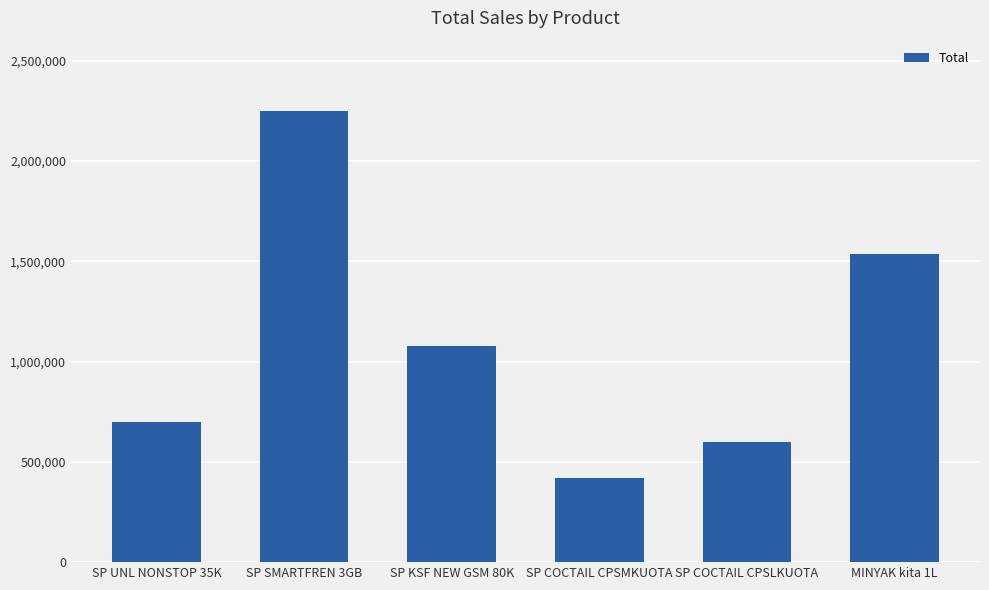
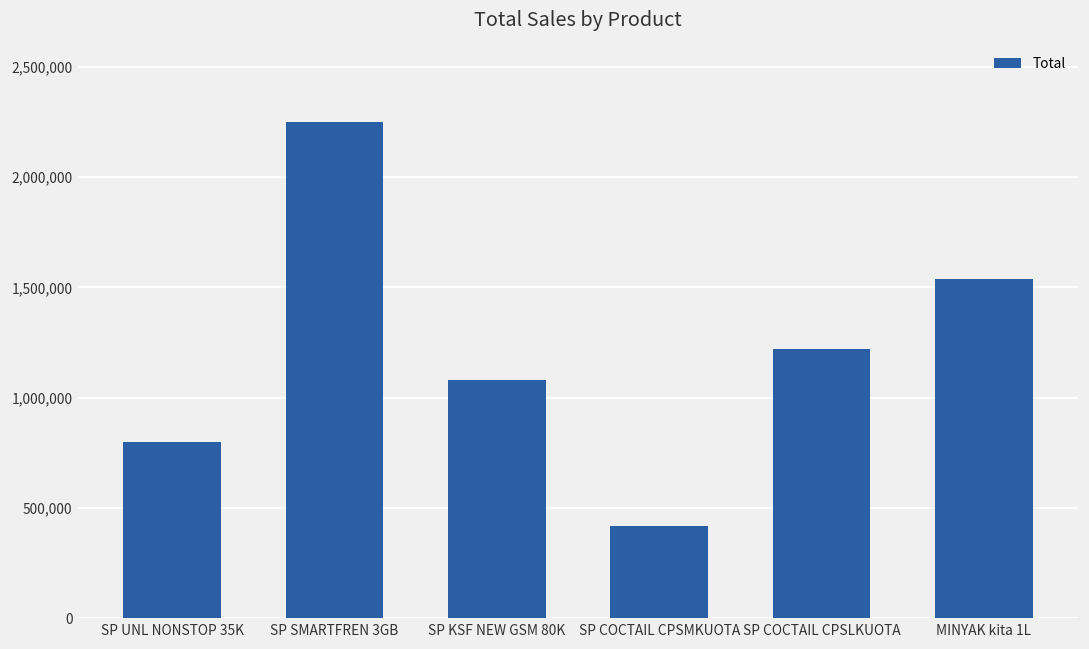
SP UNL NONSTOP 35K: 700,000 -> 800,000
SP COCTAIL CPSLKUOTA: 600,000 -> 1,220,000
